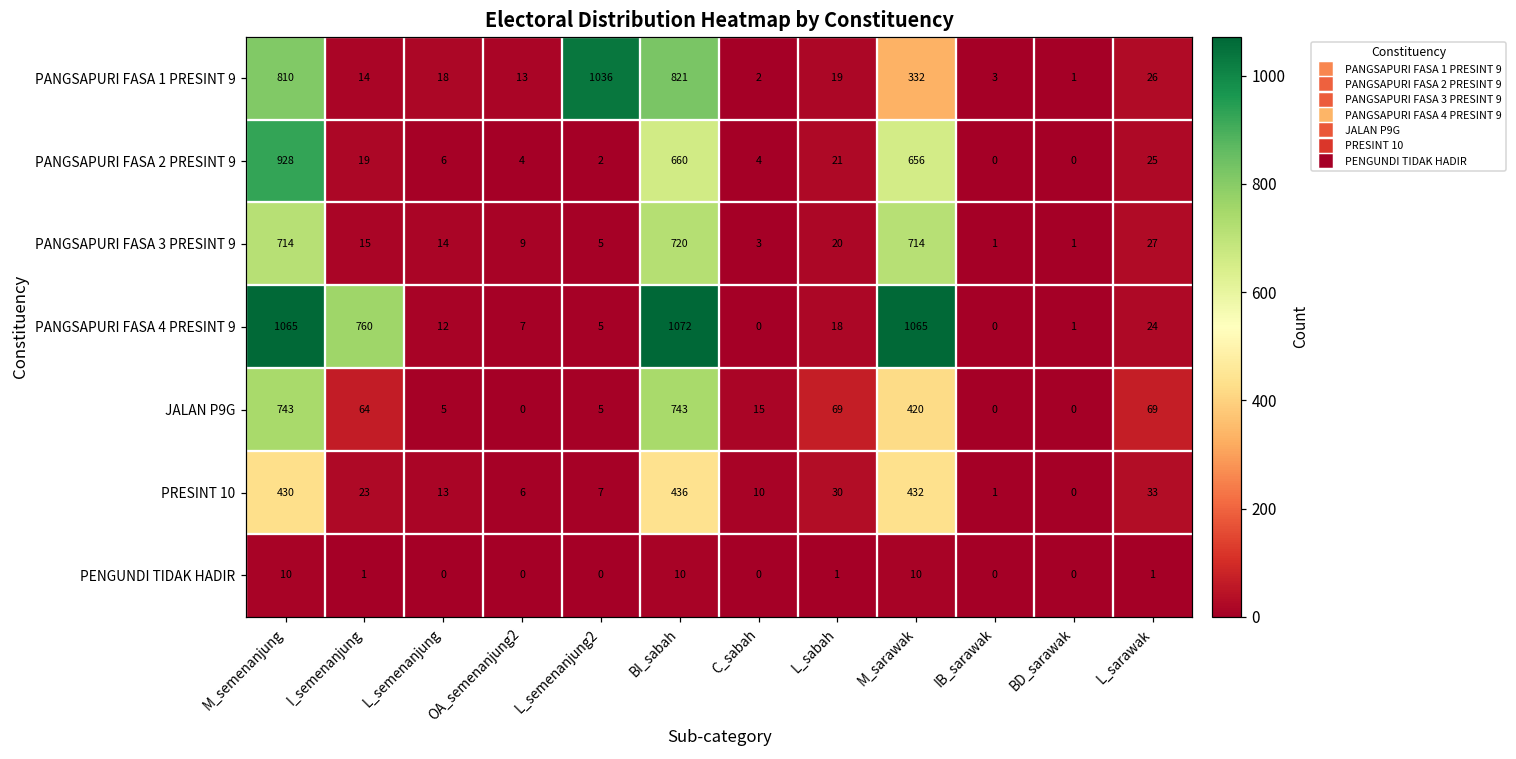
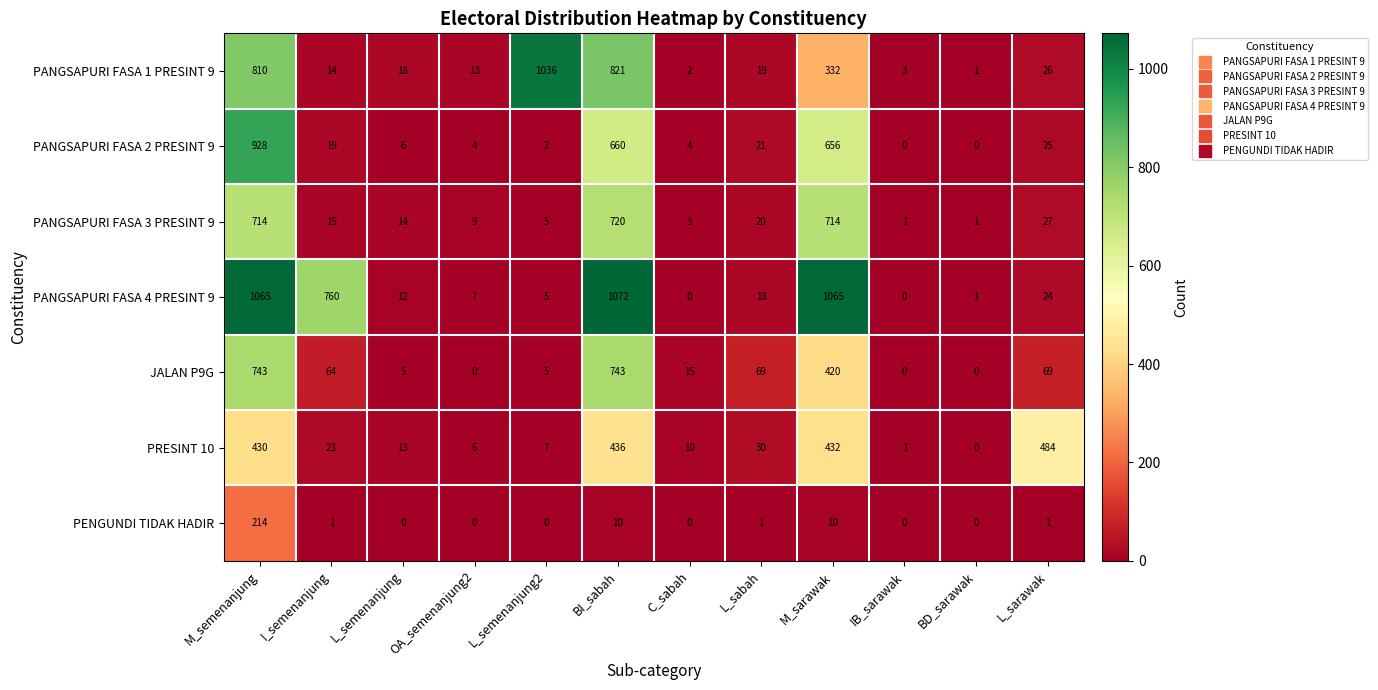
PRESINT 10, L_sarawak: 33 -> 484
PENGUNDI TIDAK HADIR, M_semenanjung: 10 -> 214
